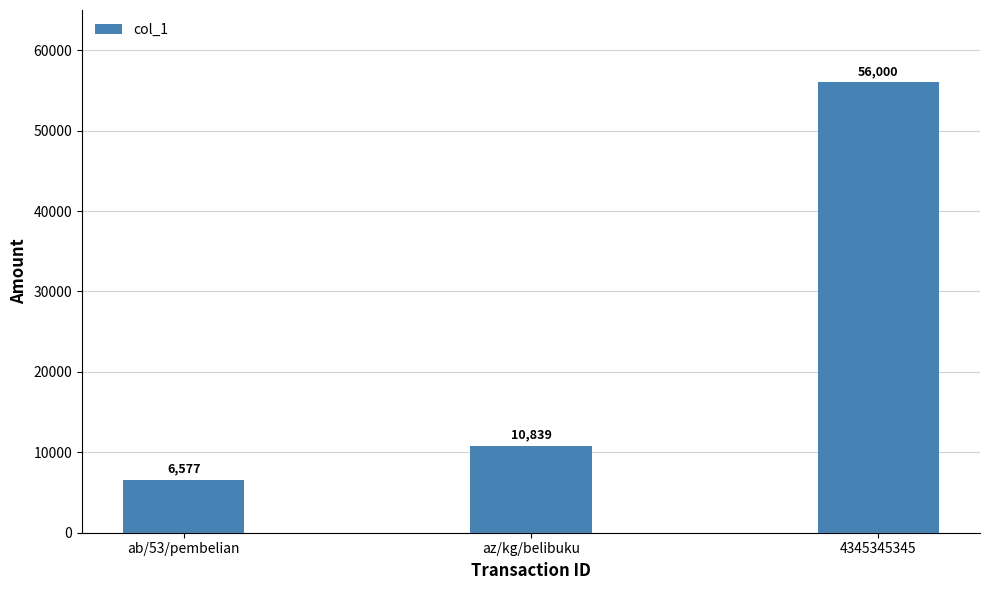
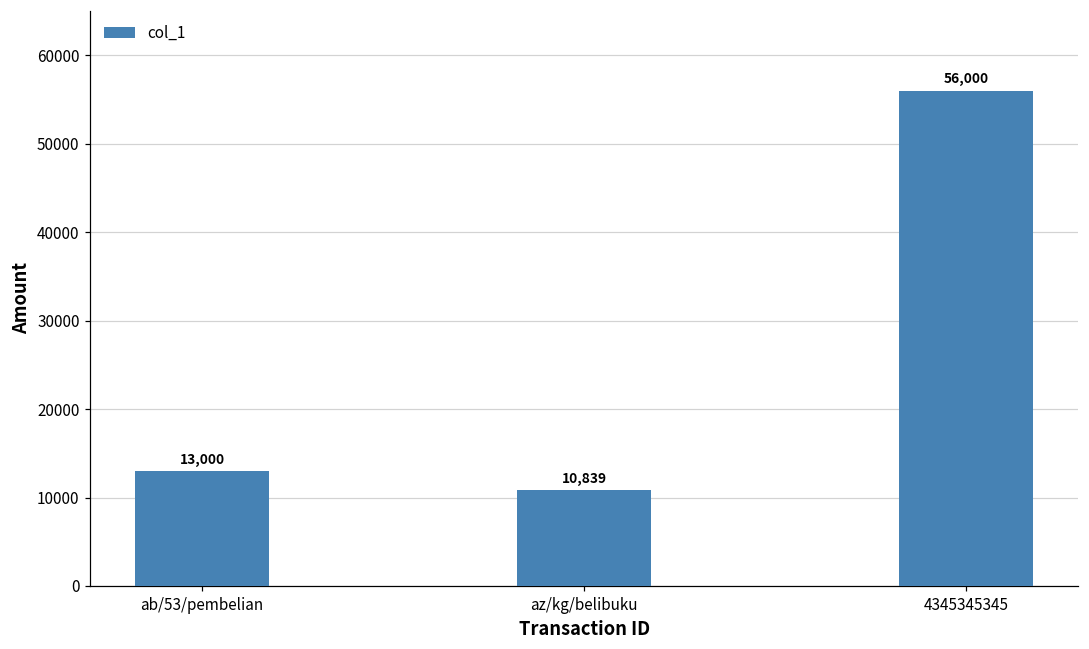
ab/53/pembelian: 6,577 -> 13,000
